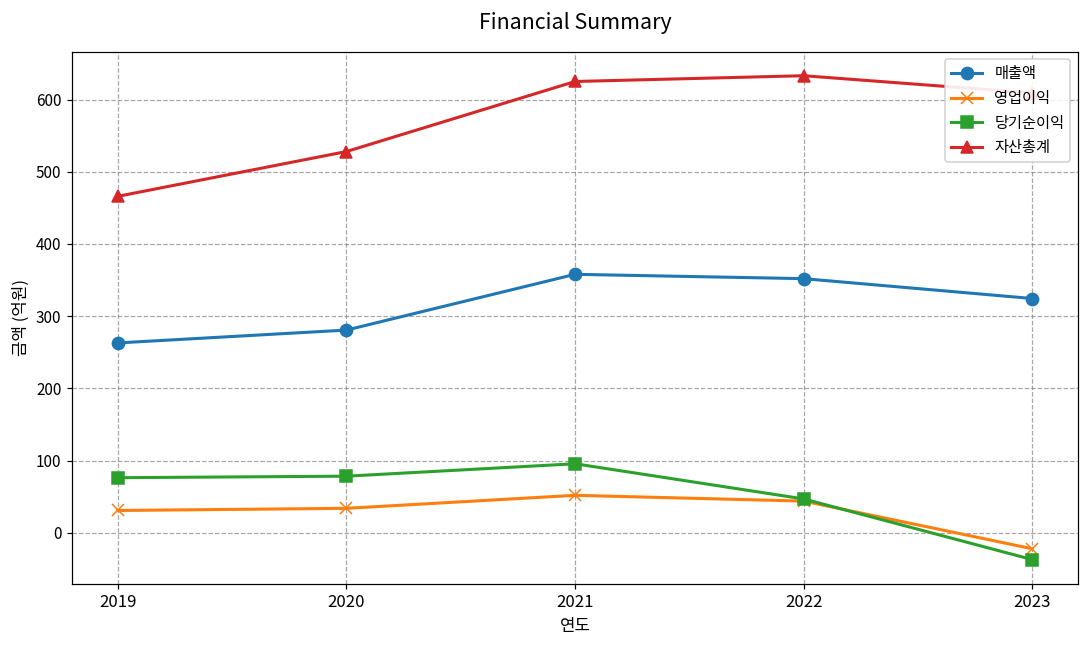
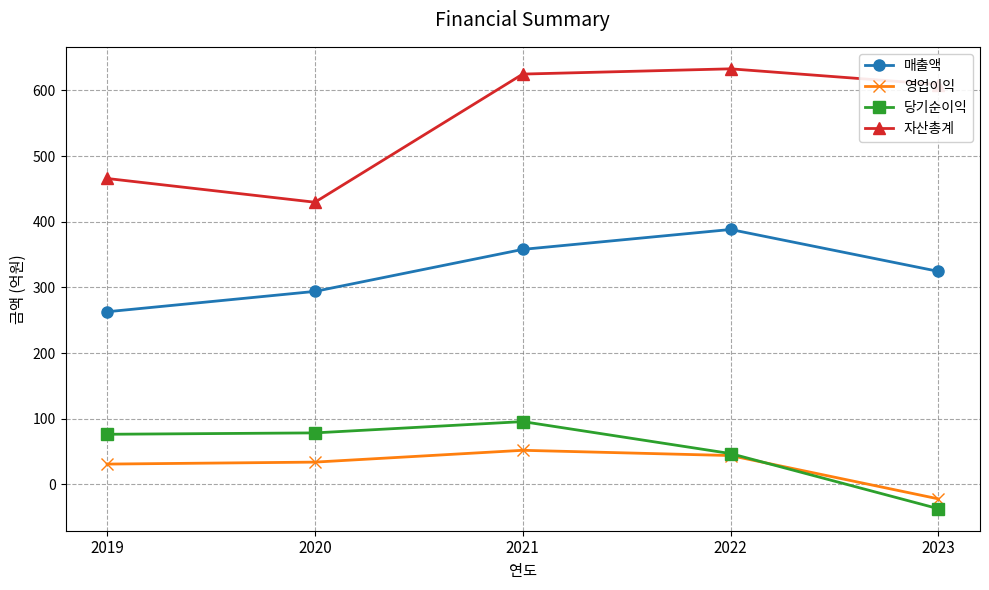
매출액, 2020: 280 -> 290
자산총계, 2020: 530 -> 430
매출액, 2022: 350 -> 390
